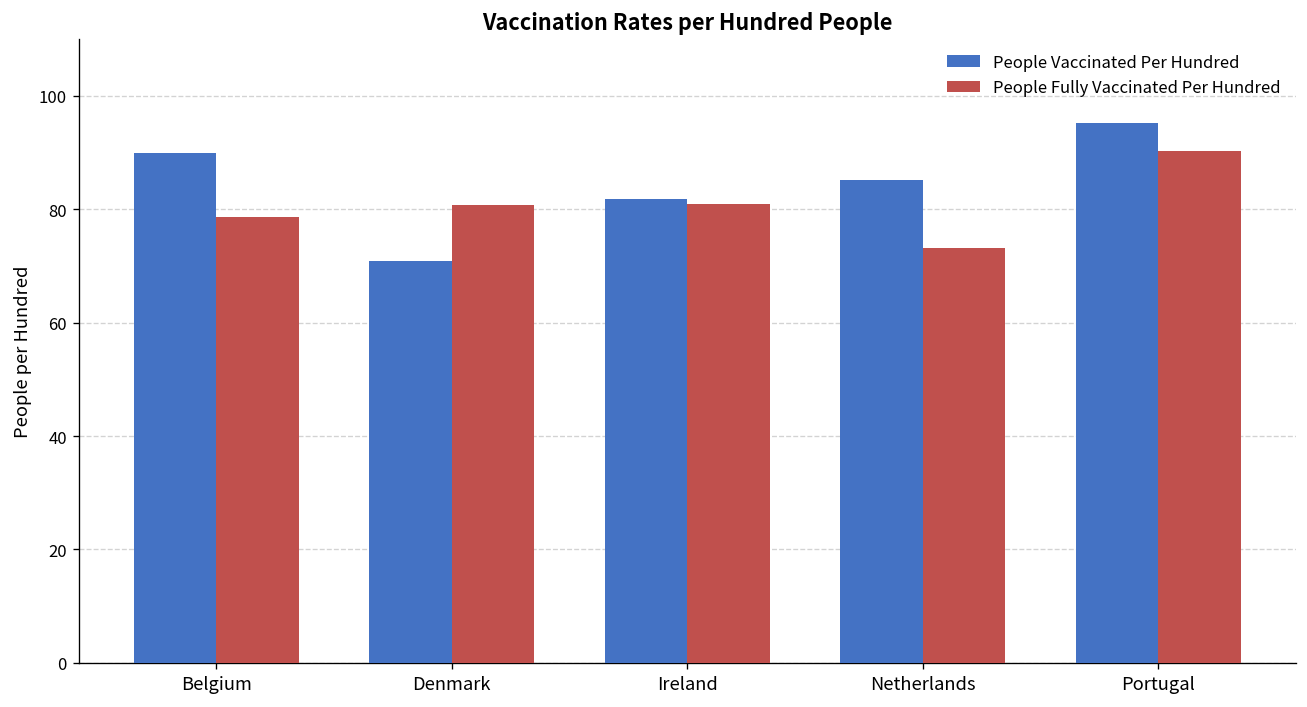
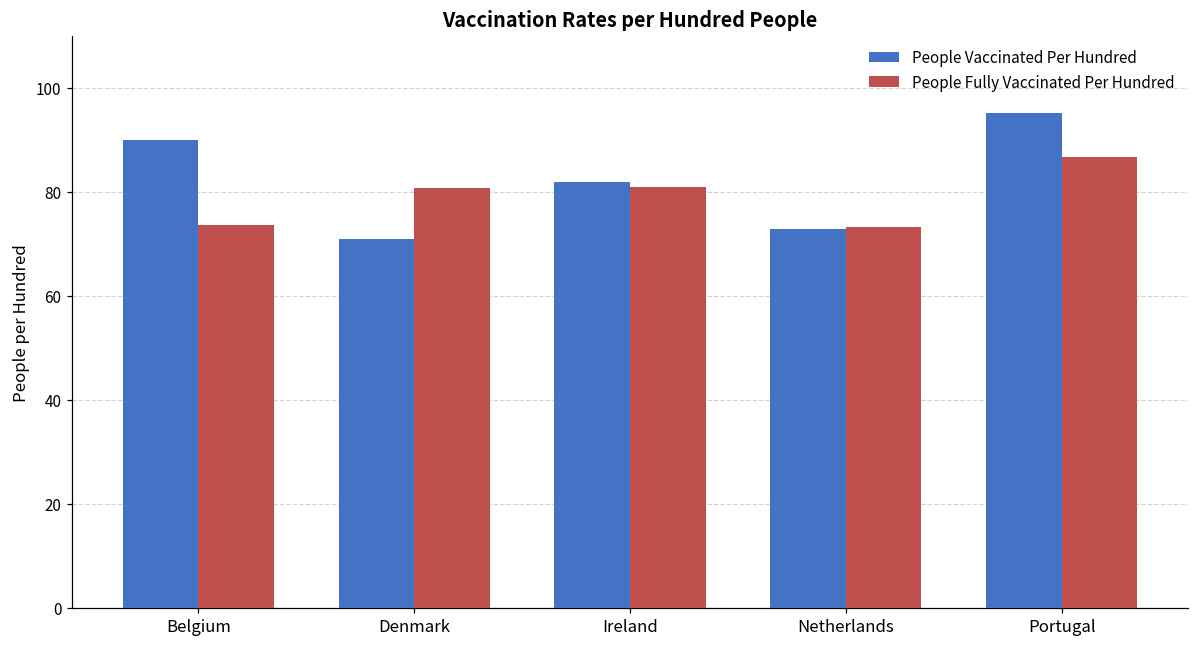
People Fully Vaccinated Per Hundred, Belgium: 79 -> 74
People Vaccinated Per Hundred, Netherlands: 85 -> 73
People Fully Vaccinated Per Hundred, Portugal: 90 -> 87
